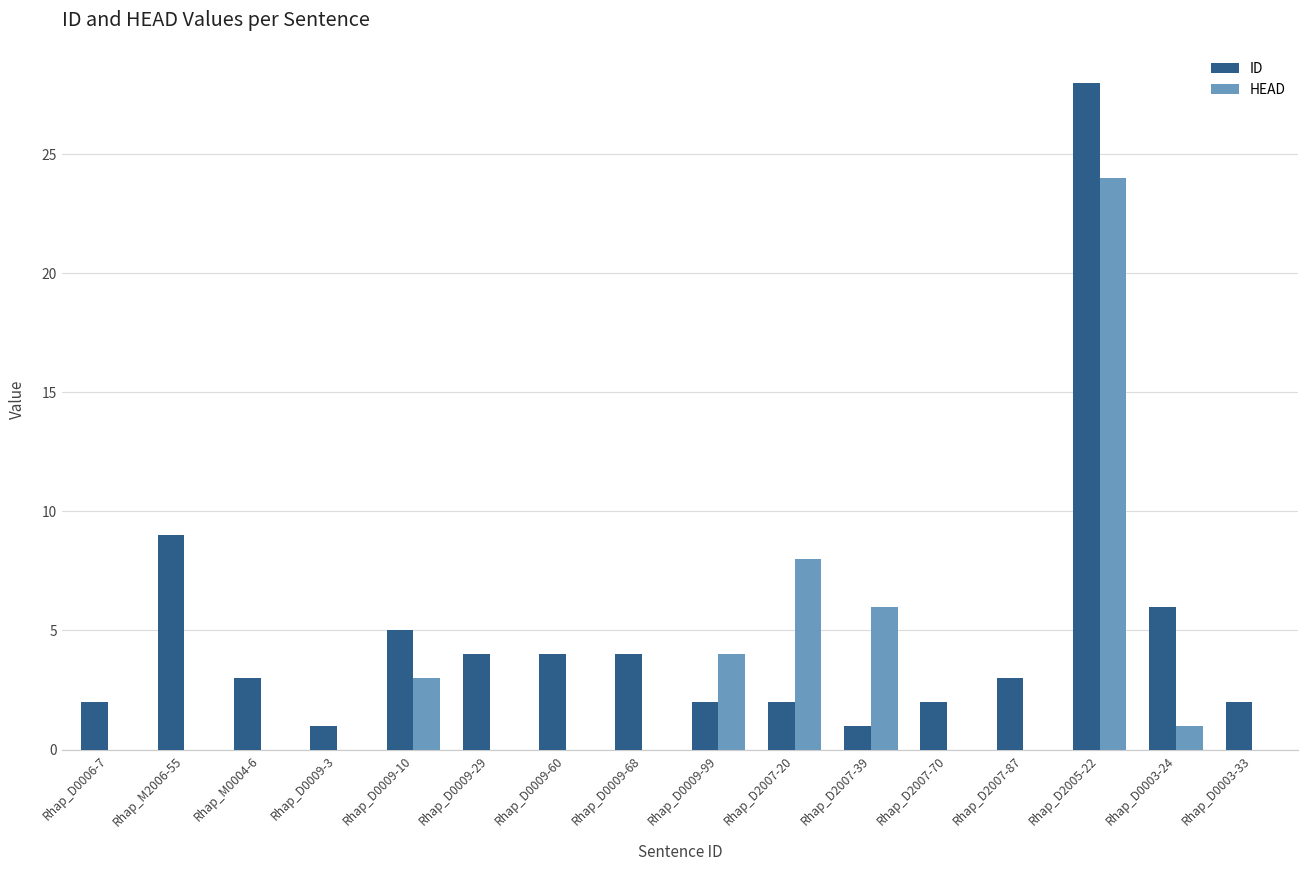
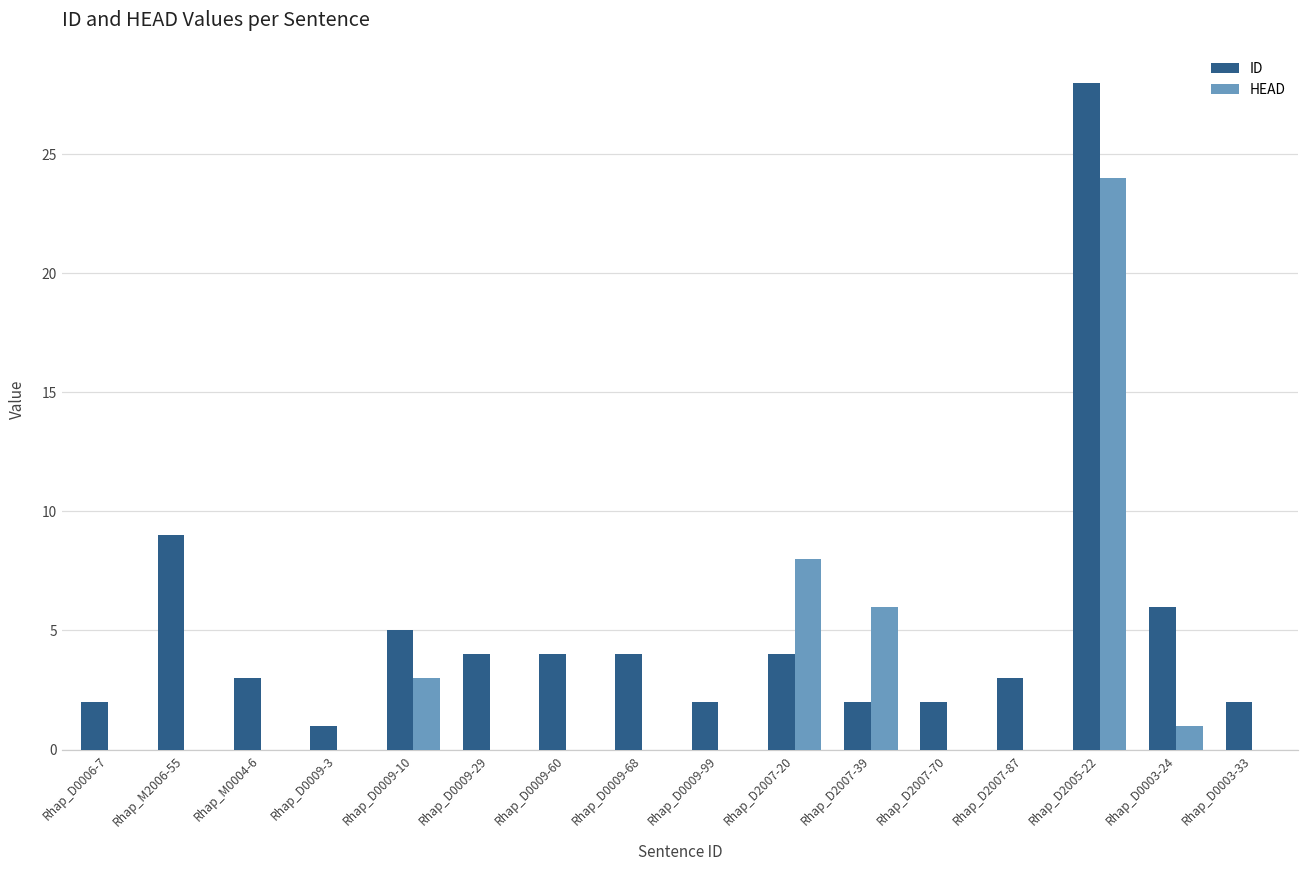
HEAD, Rhap_D0009-99: 4 -> 0
ID, Rhap_D2007-20: 2 -> 4
ID, Rhap_D2007-39: 1 -> 2
